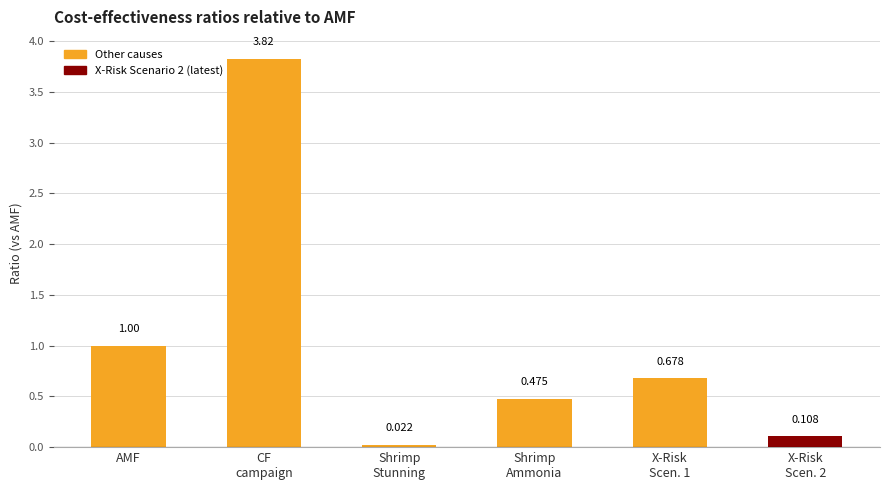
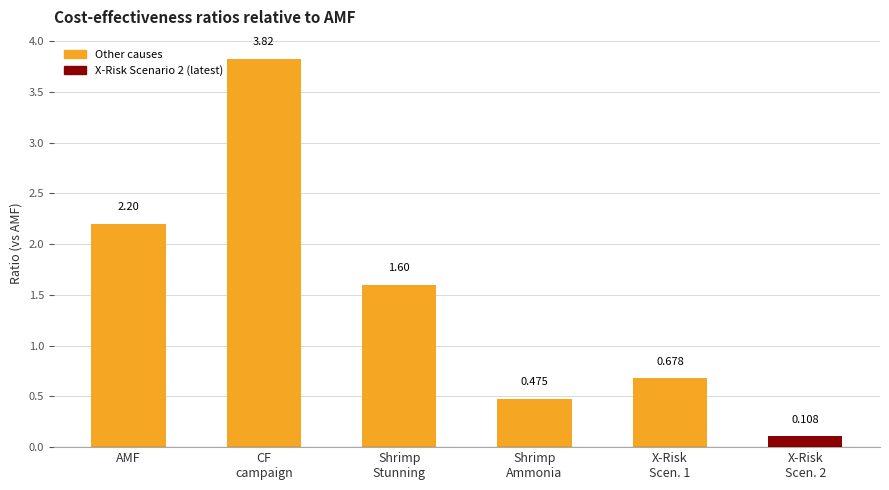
AMF: 1.00 -> 2.20
Shrimp Stunning: 0.022 -> 1.60
